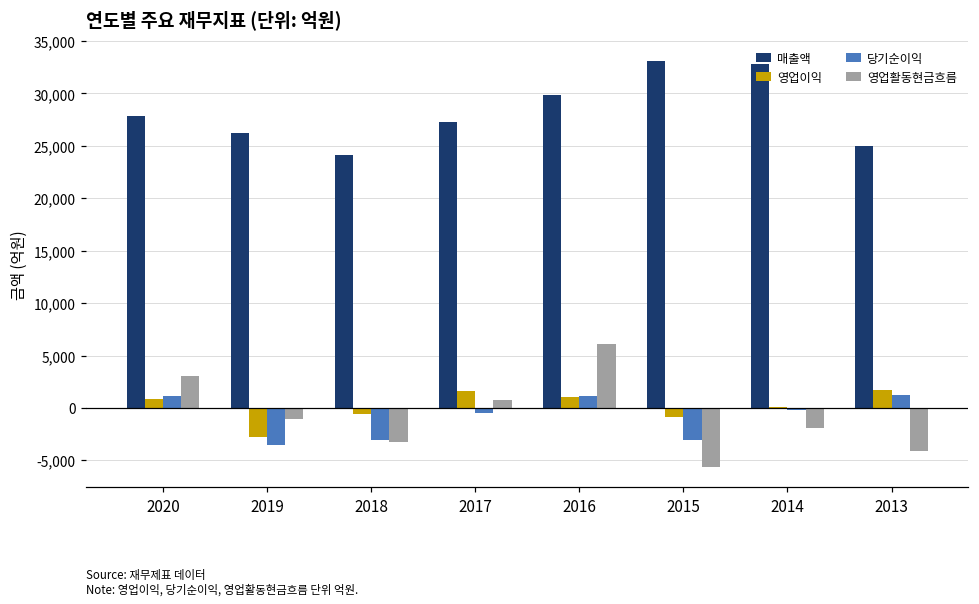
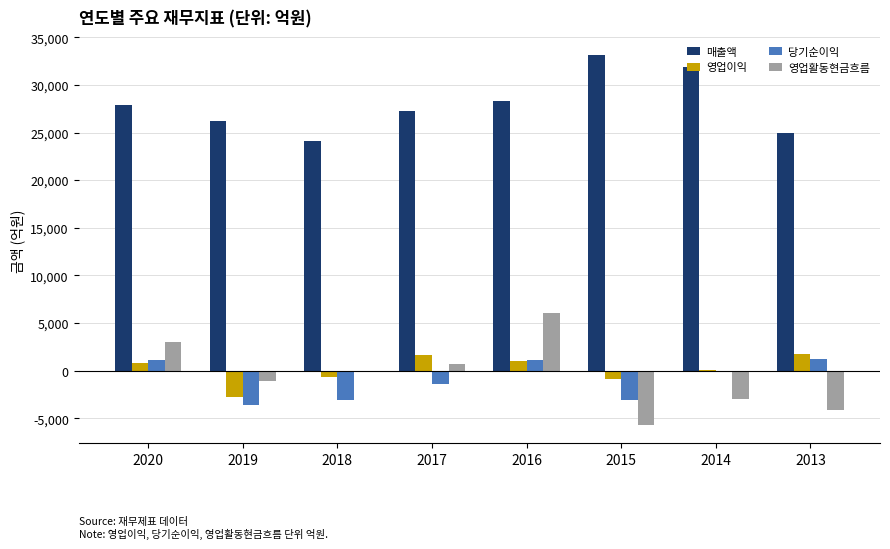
영업활동현금흐름, 2018: -3,000 -> 0
당기순이익, 2017: 0 -> -1,000
매출액, 2016: 30,000 -> 28,000
매출액, 2014: 33,000 -> 32,000
영업활동현금흐름, 2014: -2,000 -> -3,000
